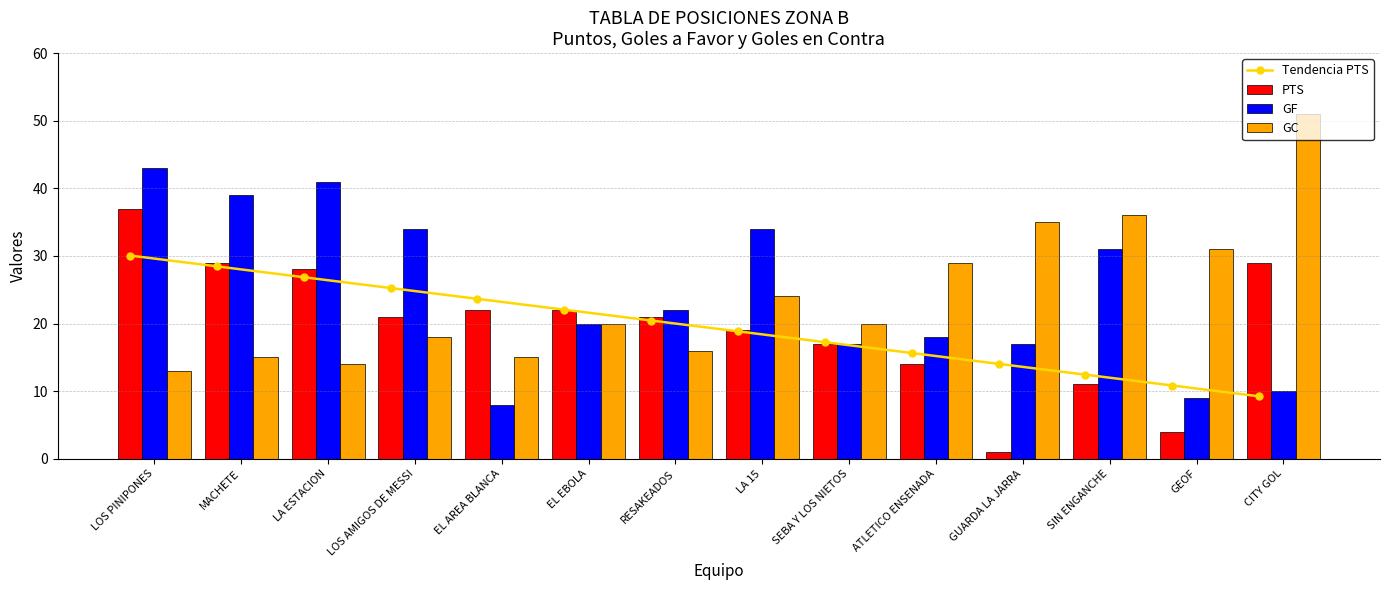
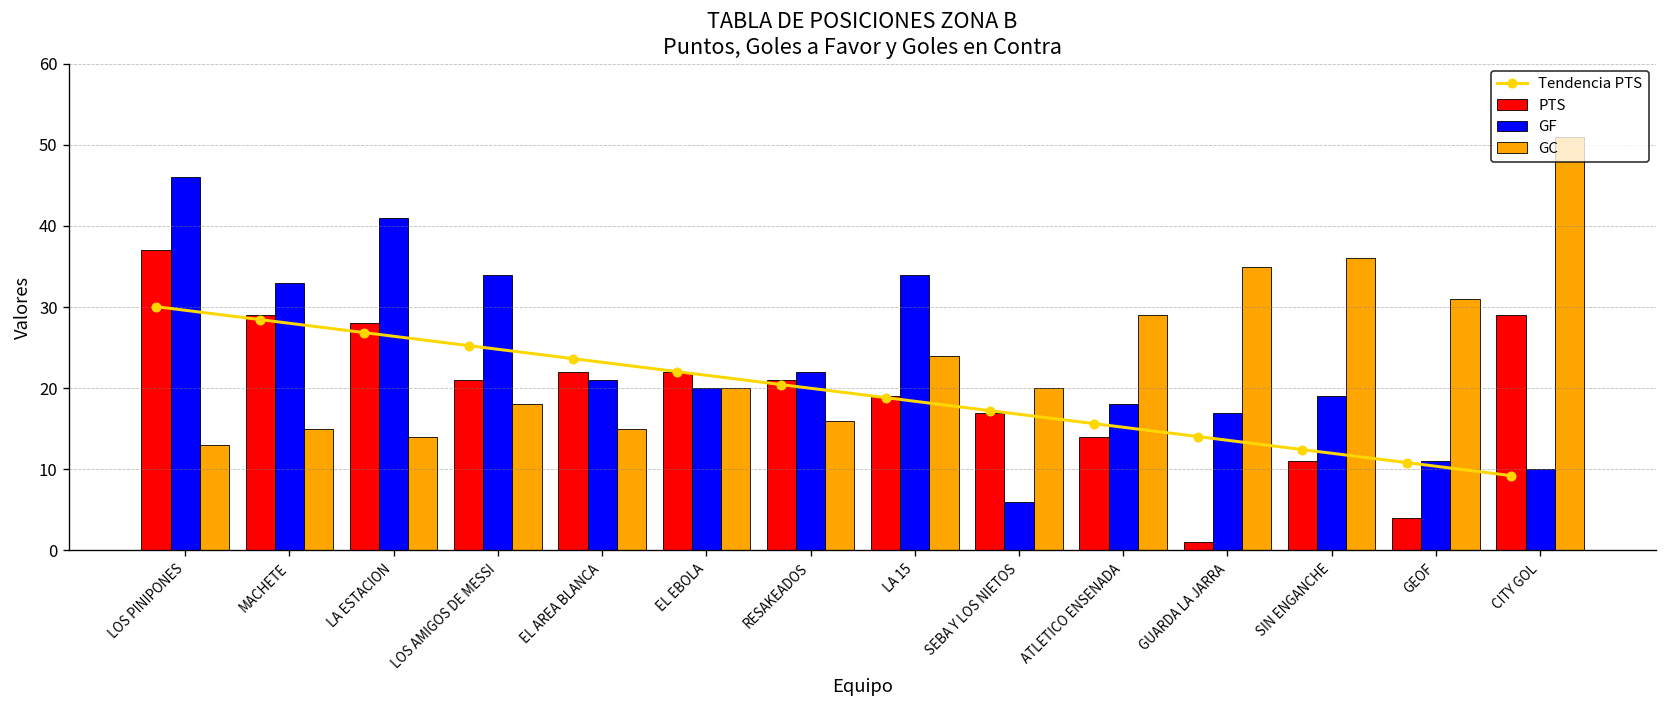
GF, LOS PINIPONES: 43 -> 46
GF, MACHETE: 39 -> 33
GF, EL AREA BLANCA: 8 -> 21
GF, SEBA Y LOS NIETOS: 17 -> 6
GF, SIN ENGANCHE: 31 -> 19
GF, GEOF: 9 -> 11
